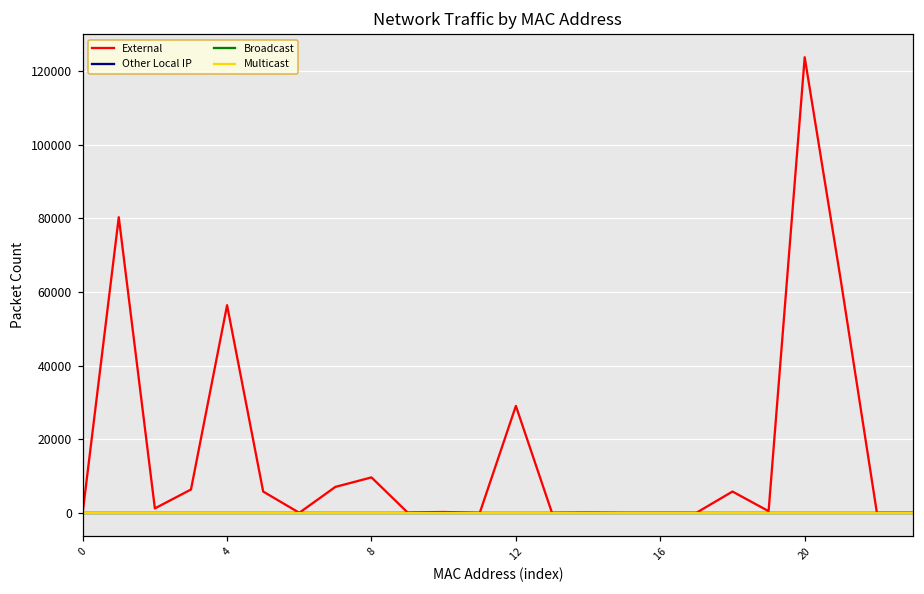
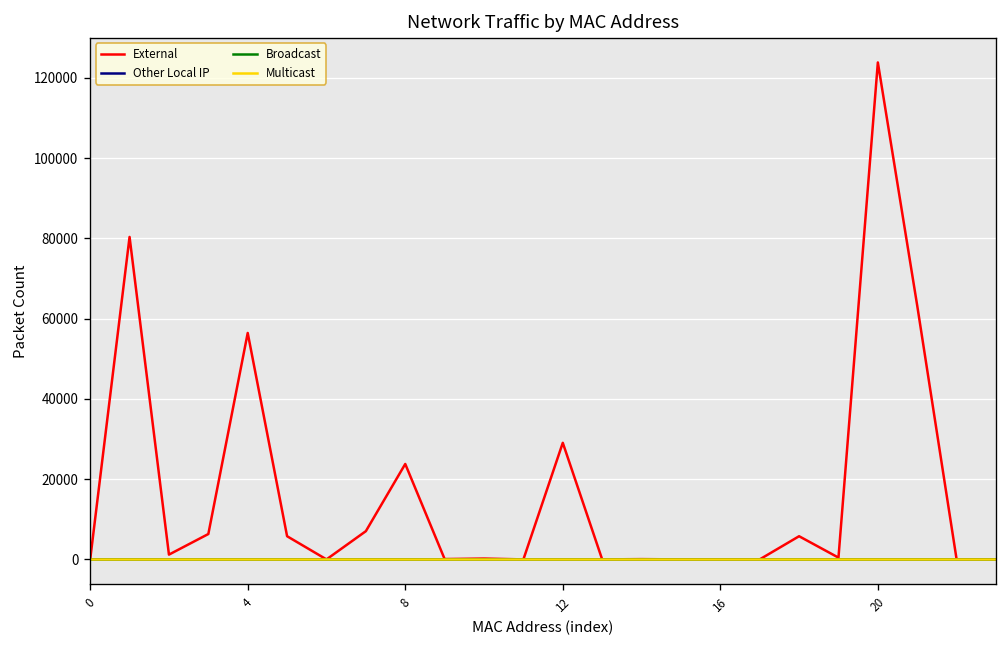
External, 8: 10000 -> 24000
